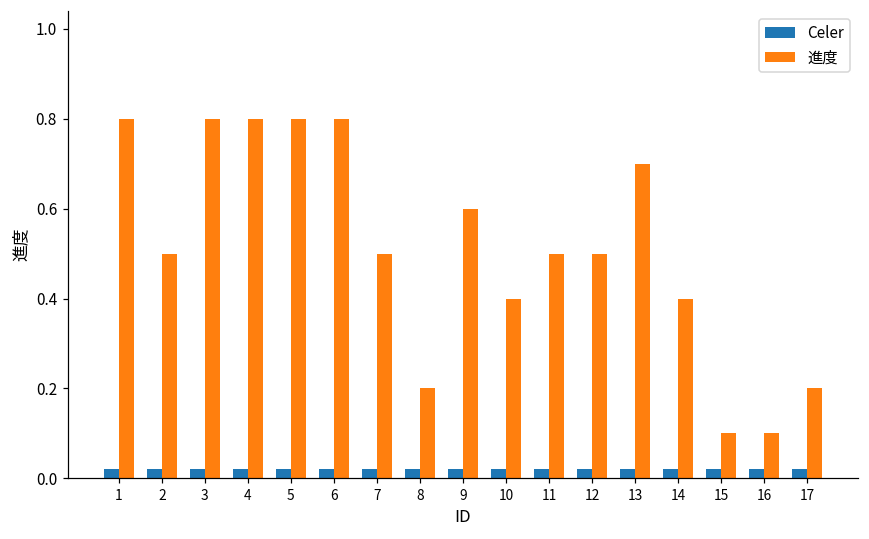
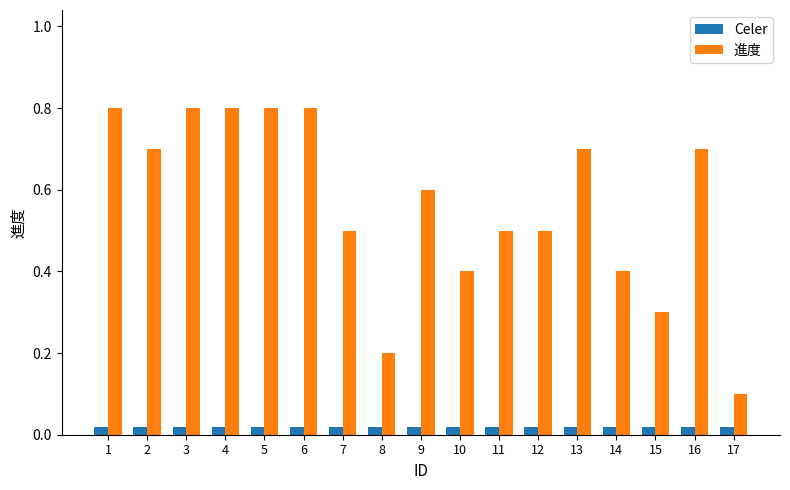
進度, 2: 0.5 -> 0.7
進度, 15: 0.1 -> 0.3
進度, 16: 0.1 -> 0.7
進度, 17: 0.2 -> 0.1
